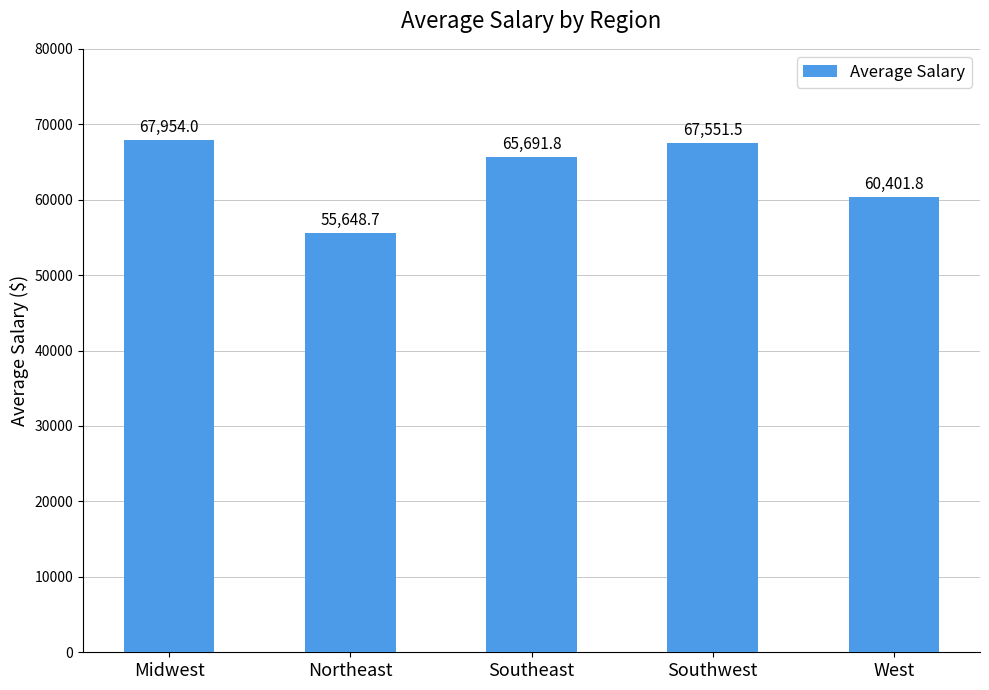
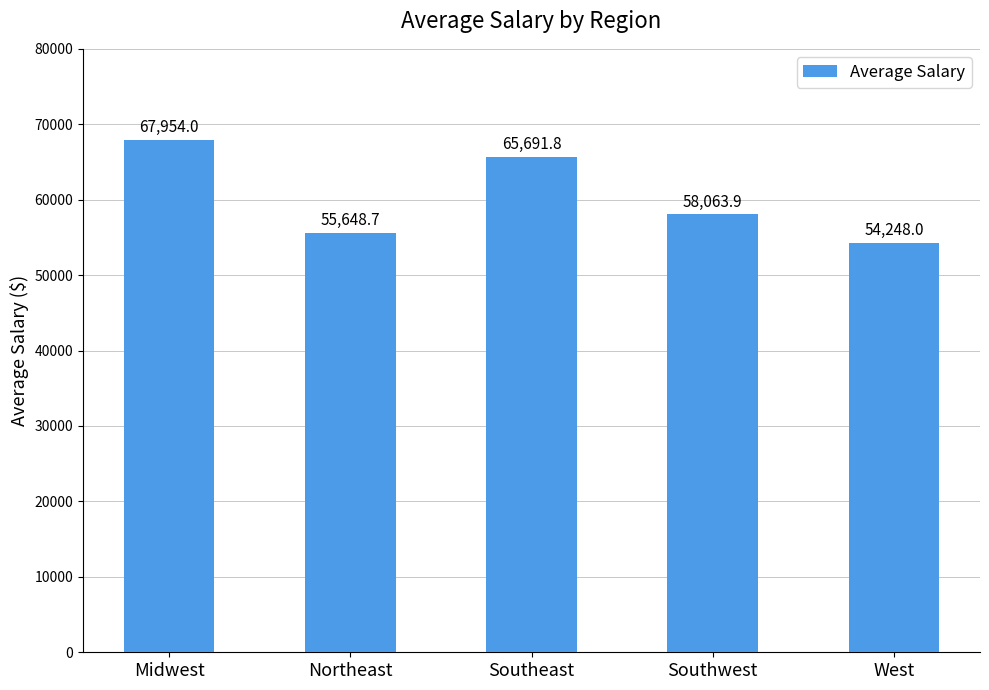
Southwest: 67,551.5 -> 58,063.9
West: 60,401.8 -> 54,248.0
